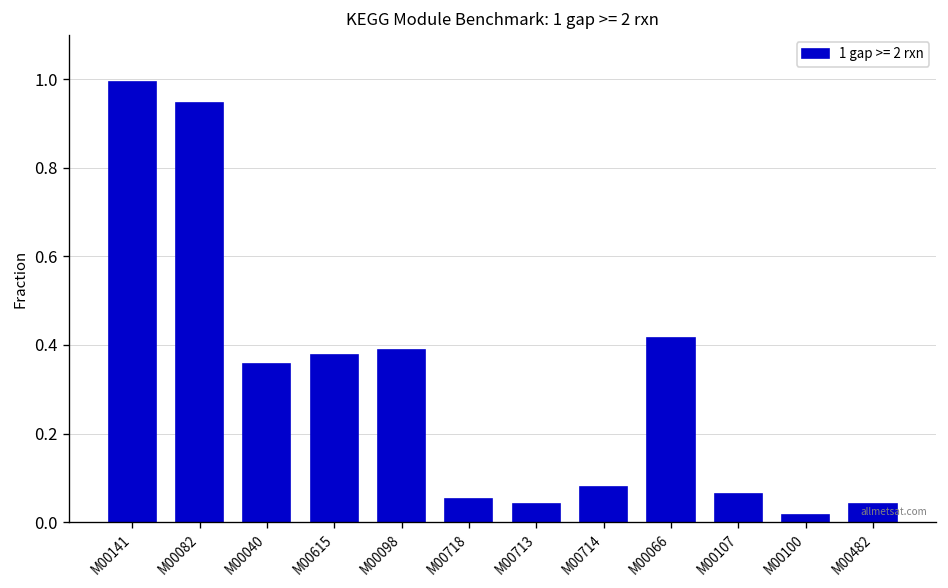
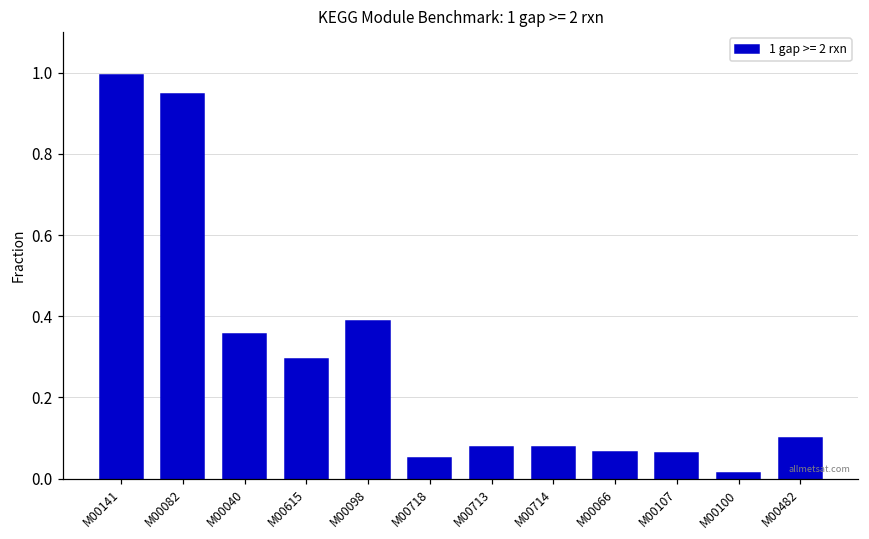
M00615: 0.38 -> 0.29
M00713: 0.04 -> 0.08
M00066: 0.42 -> 0.07
M00482: 0.04 -> 0.10
